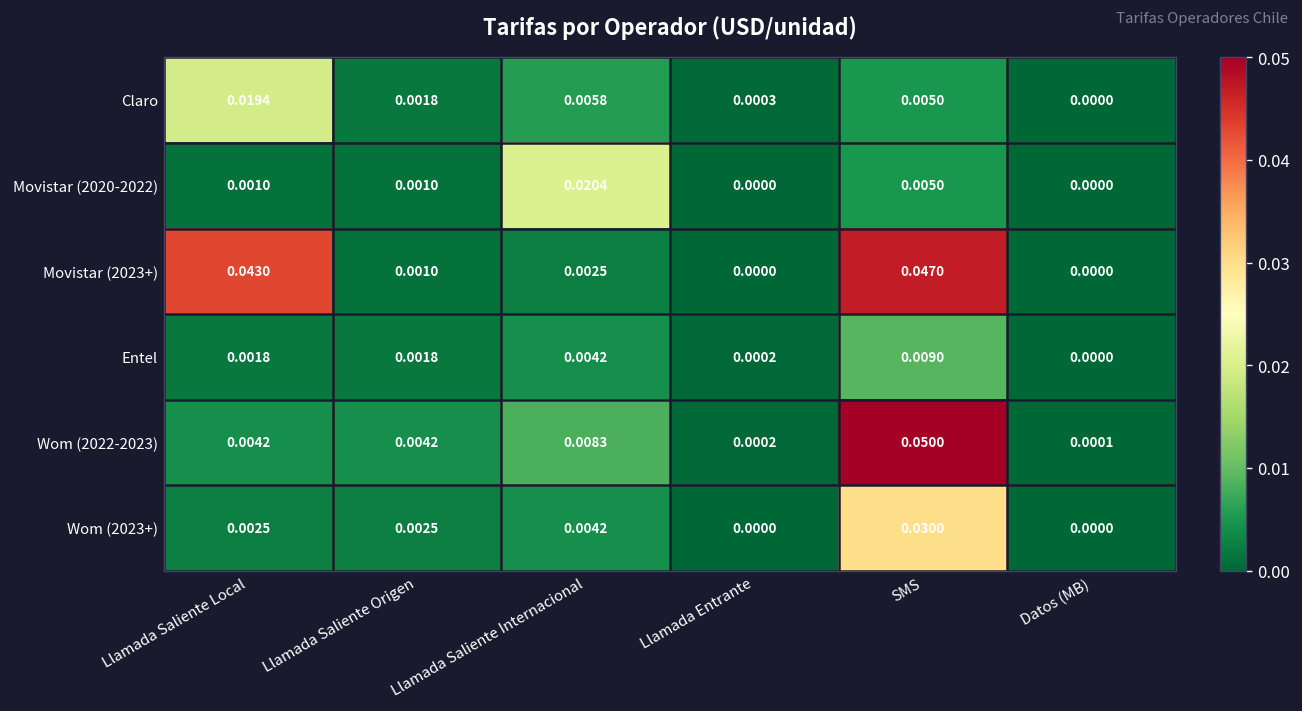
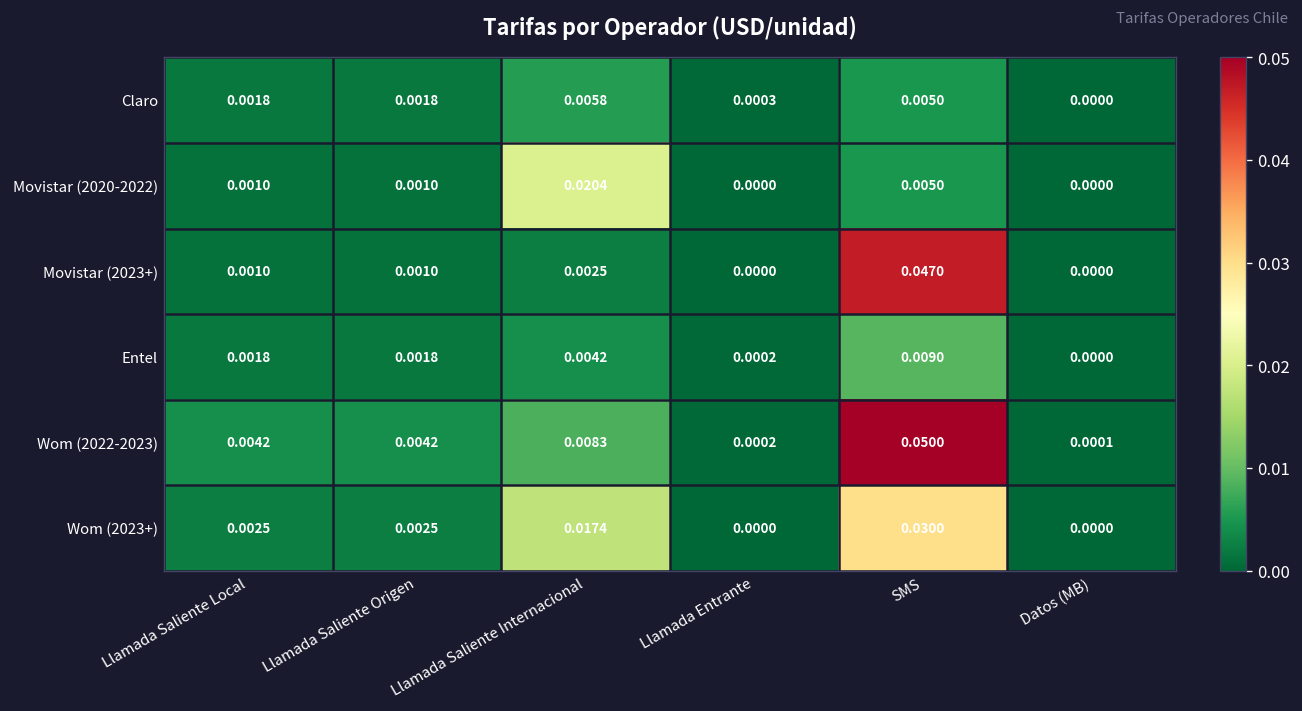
Claro, Llamada Saliente Local: 0.0194 -> 0.0018
Movistar (2023+), Llamada Saliente Local: 0.0430 -> 0.0010
Wom (2023+), Llamada Saliente Internacional: 0.0042 -> 0.0174
